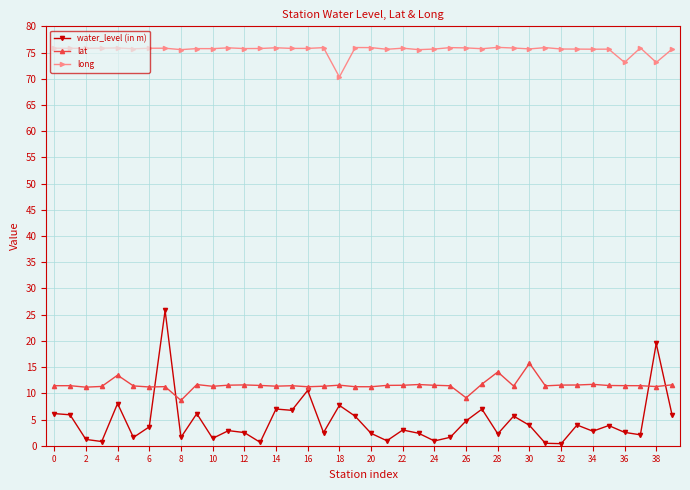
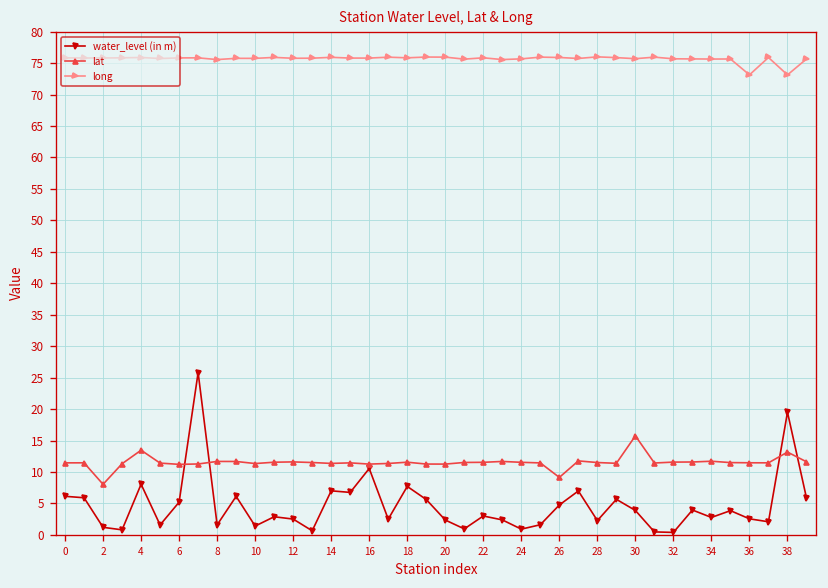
lat, 2: 11 -> 8
water_level (in m), 6: 4 -> 5
lat, 8: 9 -> 12
long, 18: 70 -> 76
lat, 28: 14 -> 11
lat, 38: 11 -> 13
